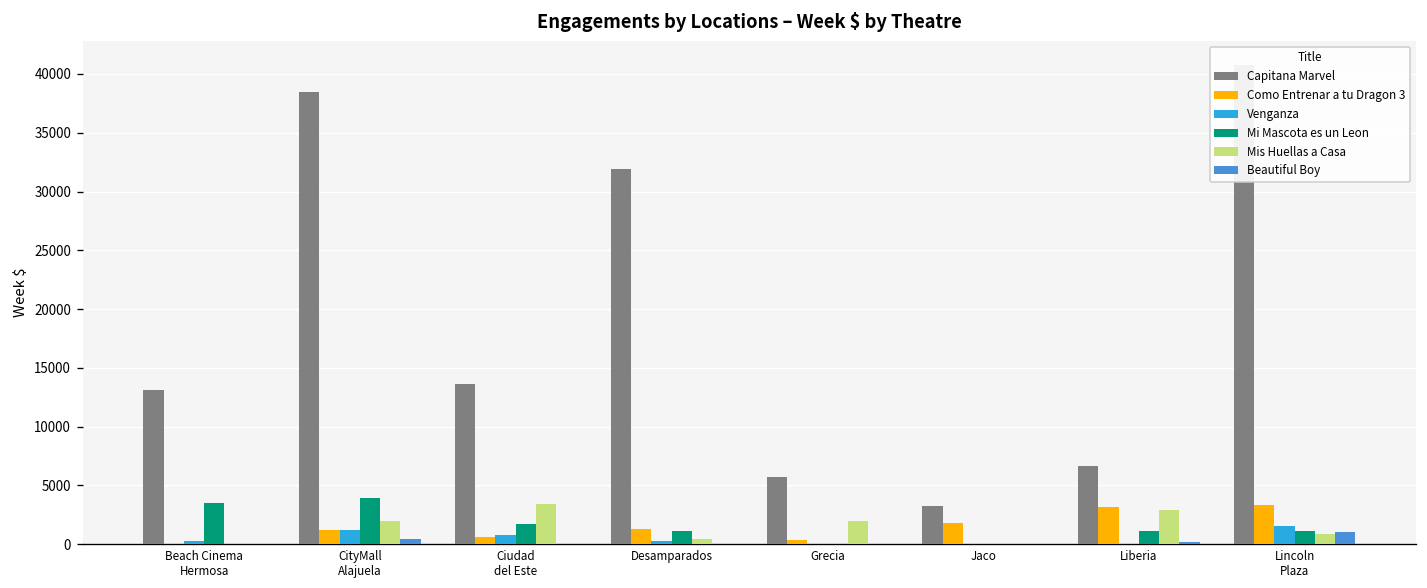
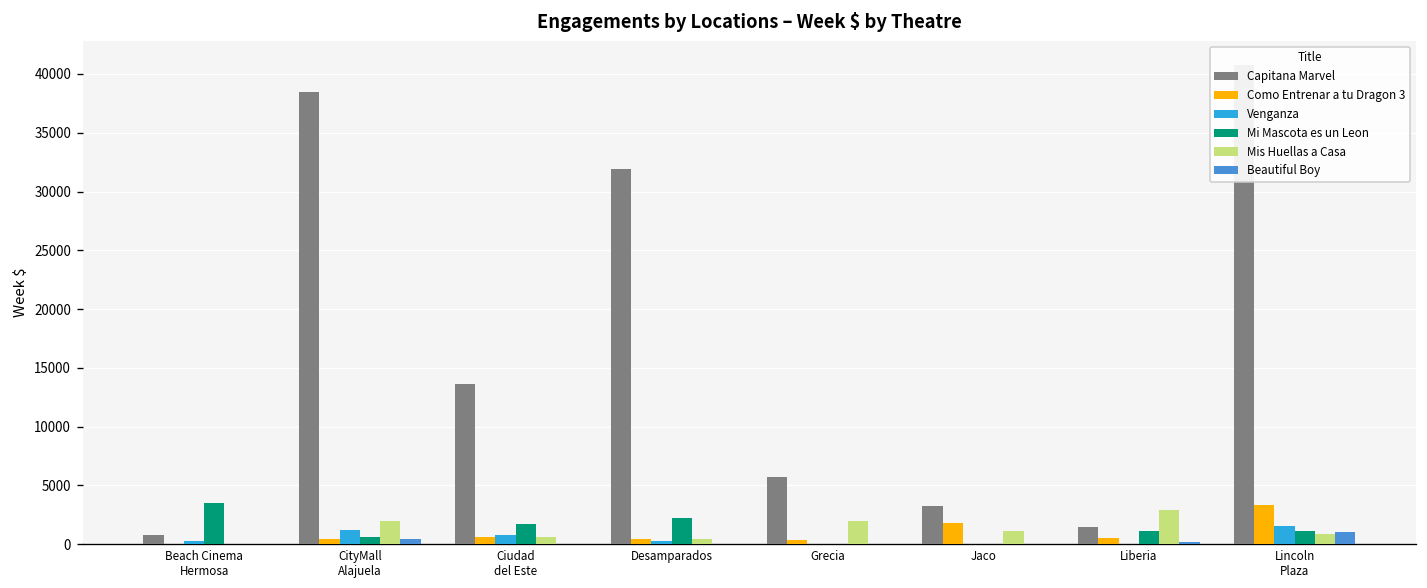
Capitana Marvel, Beach Cinema Hermosa: 13000 -> 1000
Como Entrenar a tu Dragon 3, CityMall Alajuela: 1000 -> 0
Mi Mascota es un Leon, CityMall Alajuela: 4000 -> 1000
Mis Huellas a Casa, Ciudad del Este: 3000 -> 1000
Como Entrenar a tu Dragon 3, Desamparados: 1000 -> 0
Mi Mascota es un Leon, Desamparados: 1000 -> 2000
Mis Huellas a Casa, Jaco: 0 -> 1000
Capitana Marvel, Liberia: 7000 -> 1000
Como Entrenar a tu Dragon 3, Liberia: 3000 -> 0
